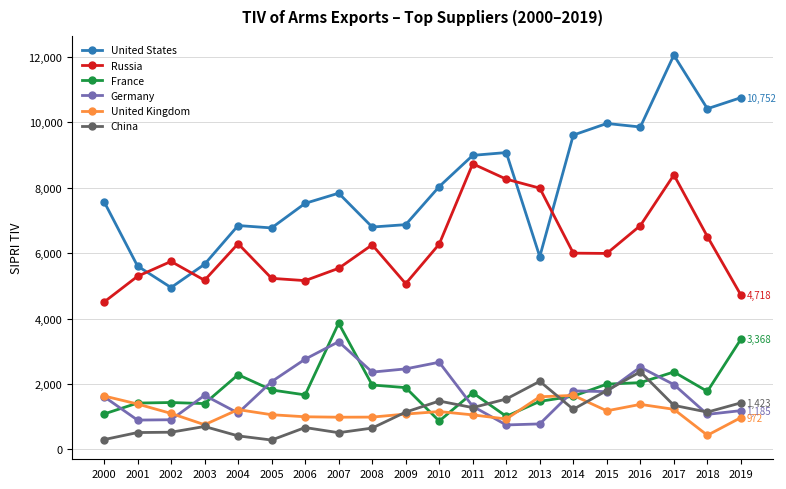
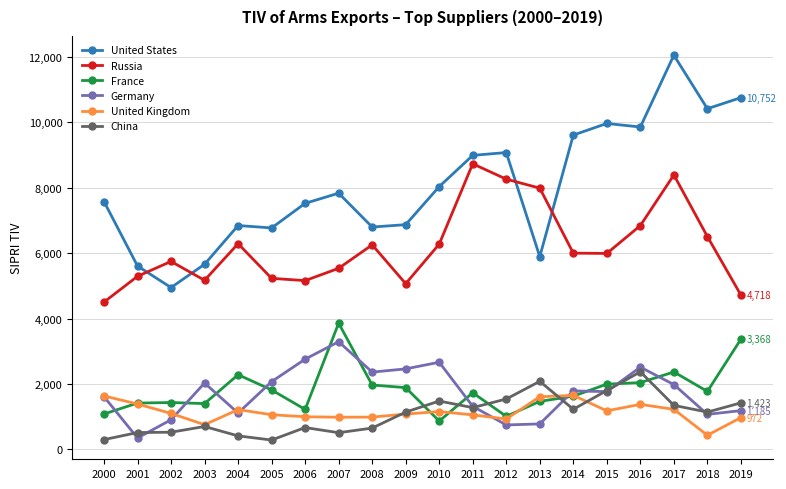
Germany, 2001: 900 -> 300
Germany, 2003: 1,700 -> 2,000
France, 2006: 1,700 -> 1,200
